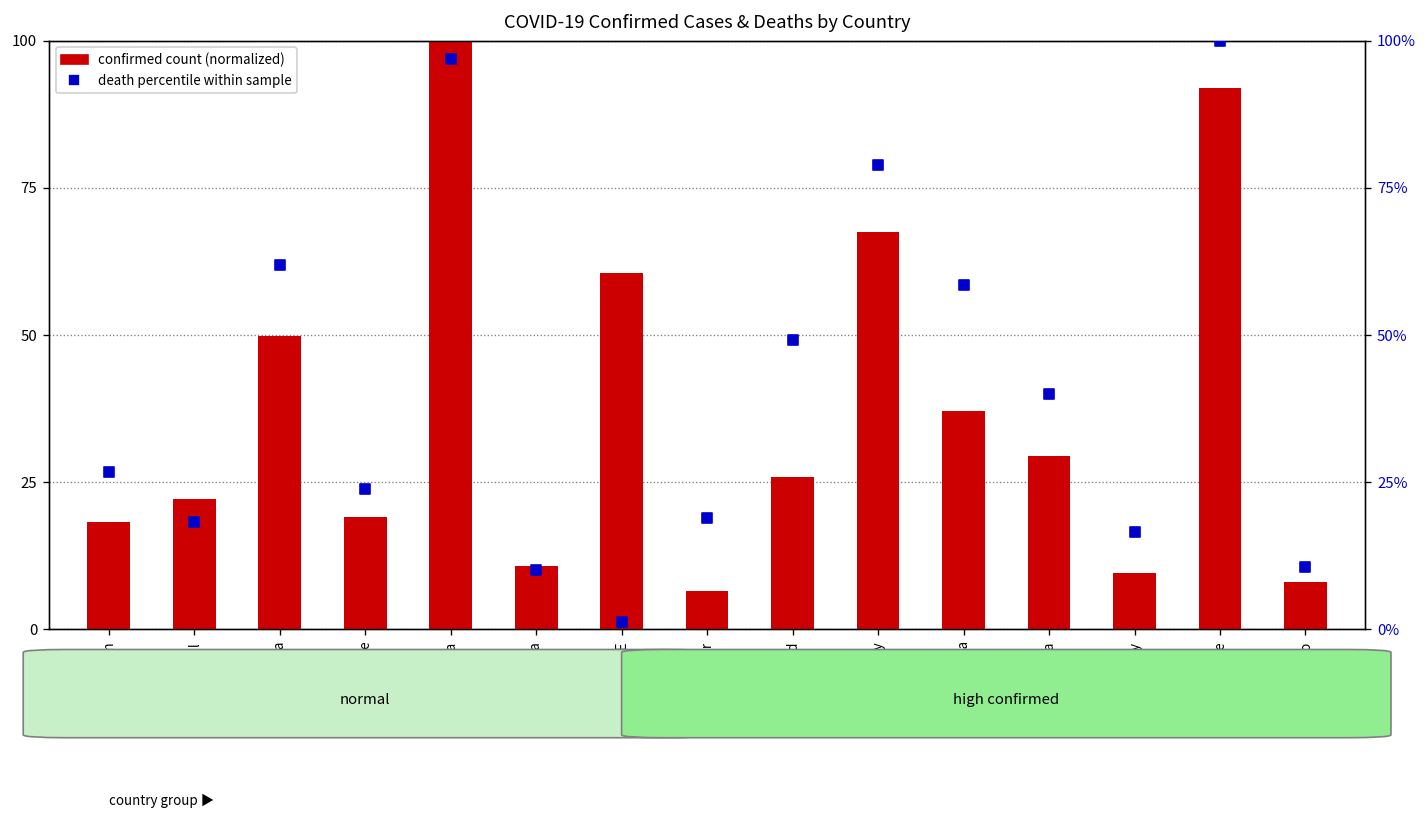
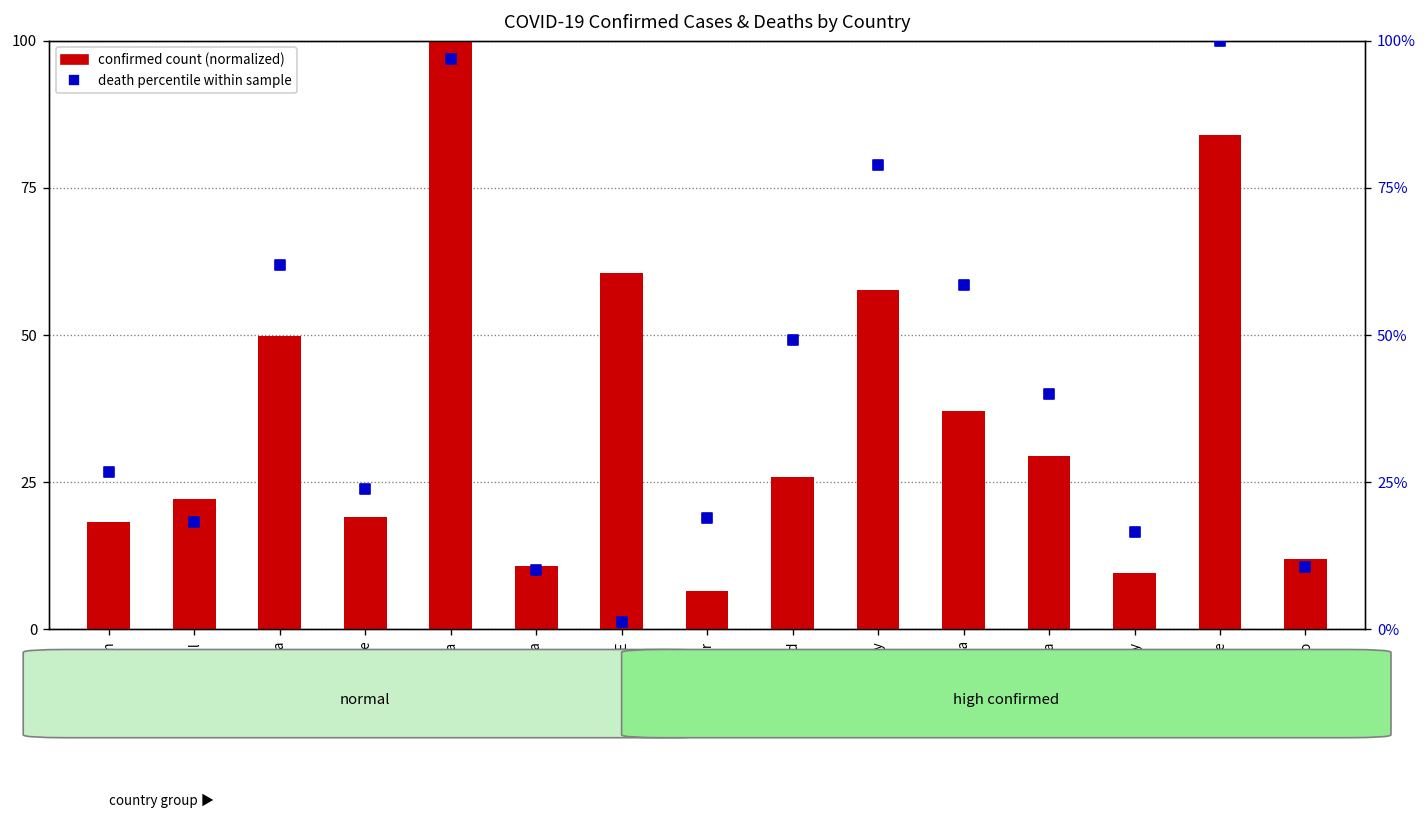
confirmed count (normalized), Germany: 68 -> 58
confirmed count (normalized), France: 92 -> 84
confirmed count (normalized), Morocco: 8 -> 12
